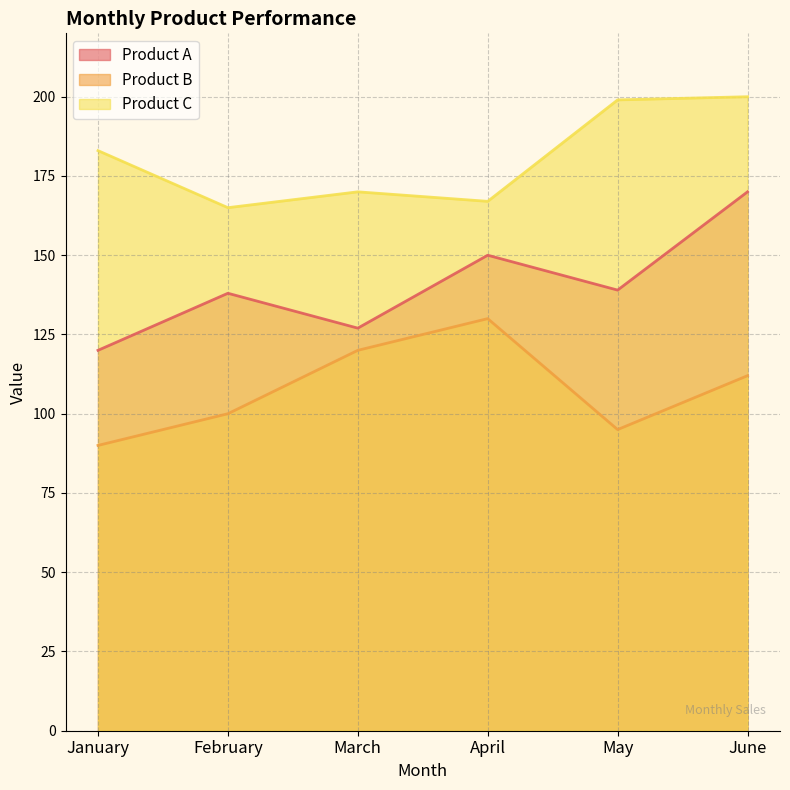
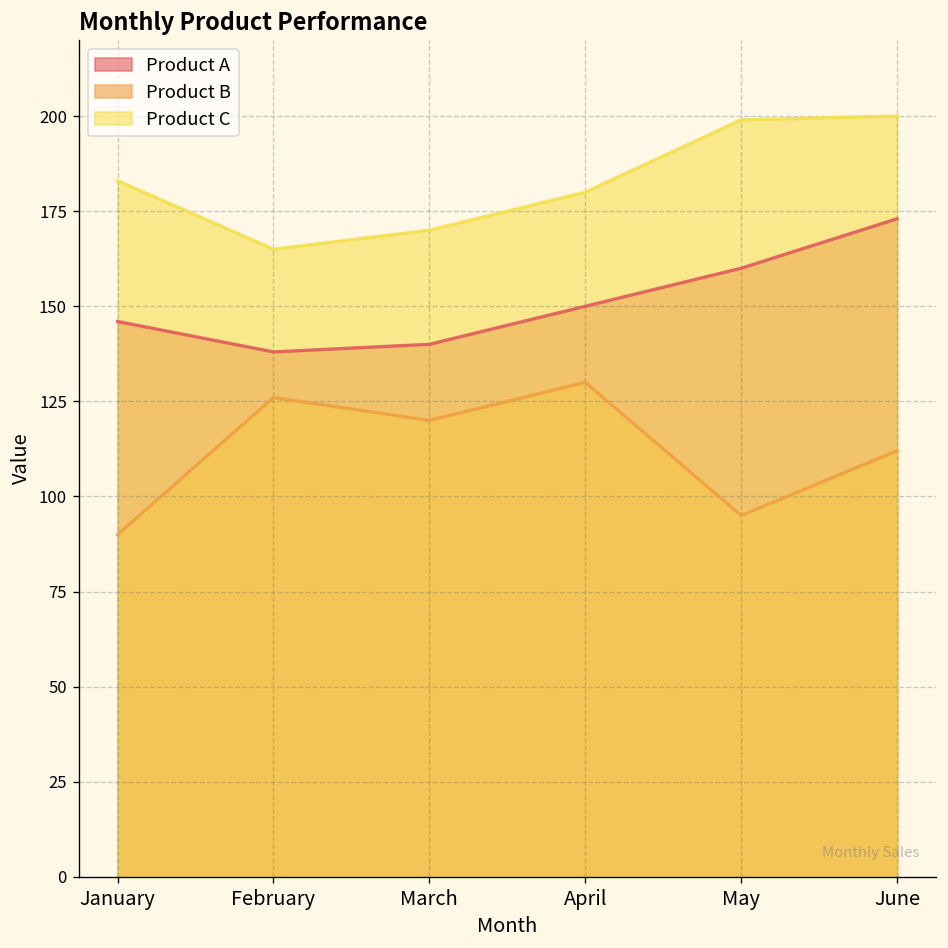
Product A, January: 120 -> 146
Product B, February: 100 -> 126
Product A, March: 127 -> 140
Product C, April: 167 -> 180
Product A, May: 139 -> 160
Product A, June: 170 -> 173
